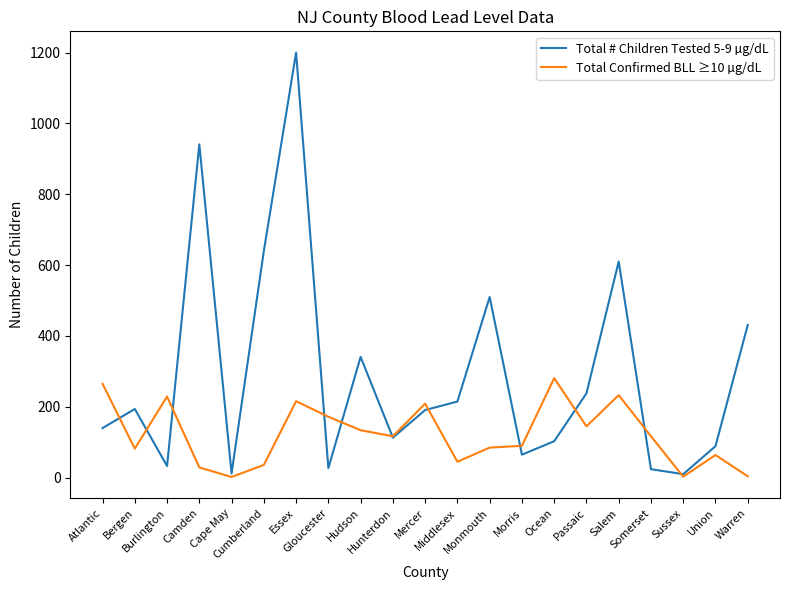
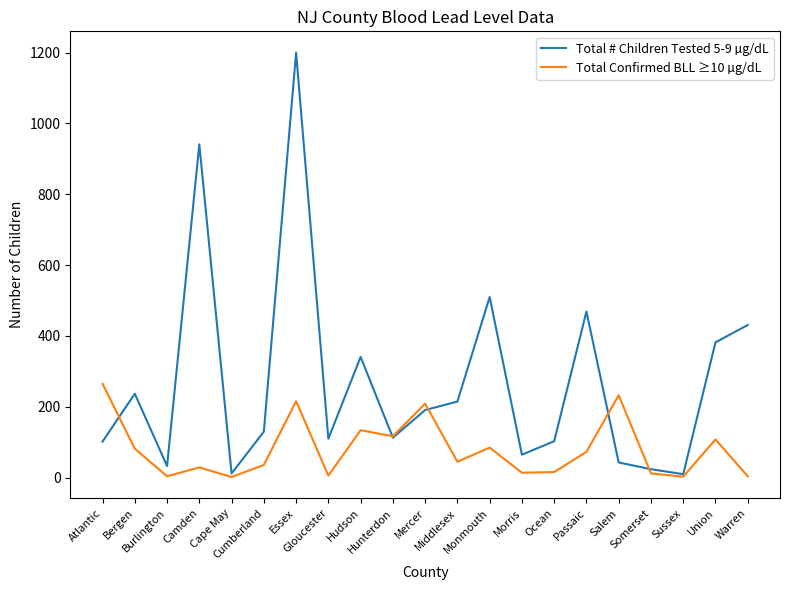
Total # Children Tested 5-9 µg/dL, Atlantic: 140 -> 100
Total # Children Tested 5-9 µg/dL, Bergen: 190 -> 240
Total Confirmed BLL ≥10 µg/dL, Burlington: 230 -> 0
Total # Children Tested 5-9 µg/dL, Cumberland: 640 -> 130
Total # Children Tested 5-9 µg/dL, Gloucester: 30 -> 110
Total Confirmed BLL ≥10 µg/dL, Gloucester: 170 -> 10
Total Confirmed BLL ≥10 µg/dL, Morris: 90 -> 10
Total Confirmed BLL ≥10 µg/dL, Ocean: 280 -> 20
Total # Children Tested 5-9 µg/dL, Passaic: 240 -> 470
Total Confirmed BLL ≥10 µg/dL, Passaic: 150 -> 70
Total # Children Tested 5-9 µg/dL, Salem: 610 -> 40
Total Confirmed BLL ≥10 µg/dL, Somerset: 120 -> 10
Total # Children Tested 5-9 µg/dL, Union: 90 -> 380
Total Confirmed BLL ≥10 µg/dL, Union: 60 -> 110
